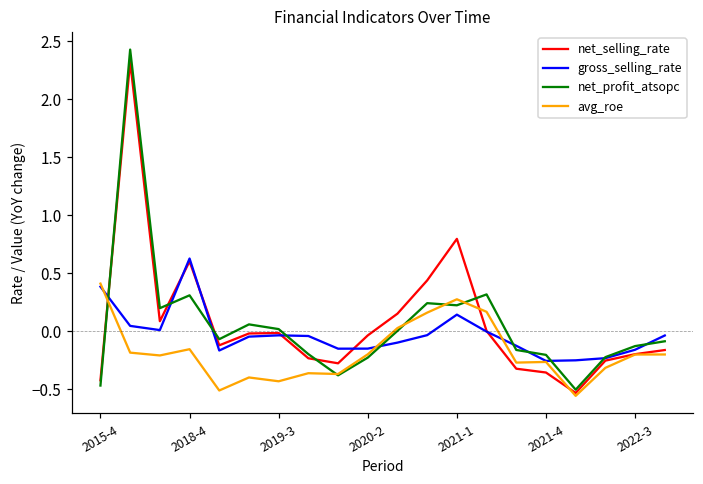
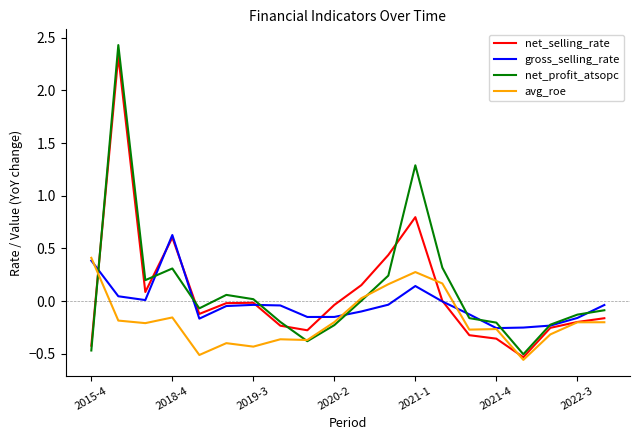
net_profit_atsopc, 2021-1: 0.22 -> 1.29
